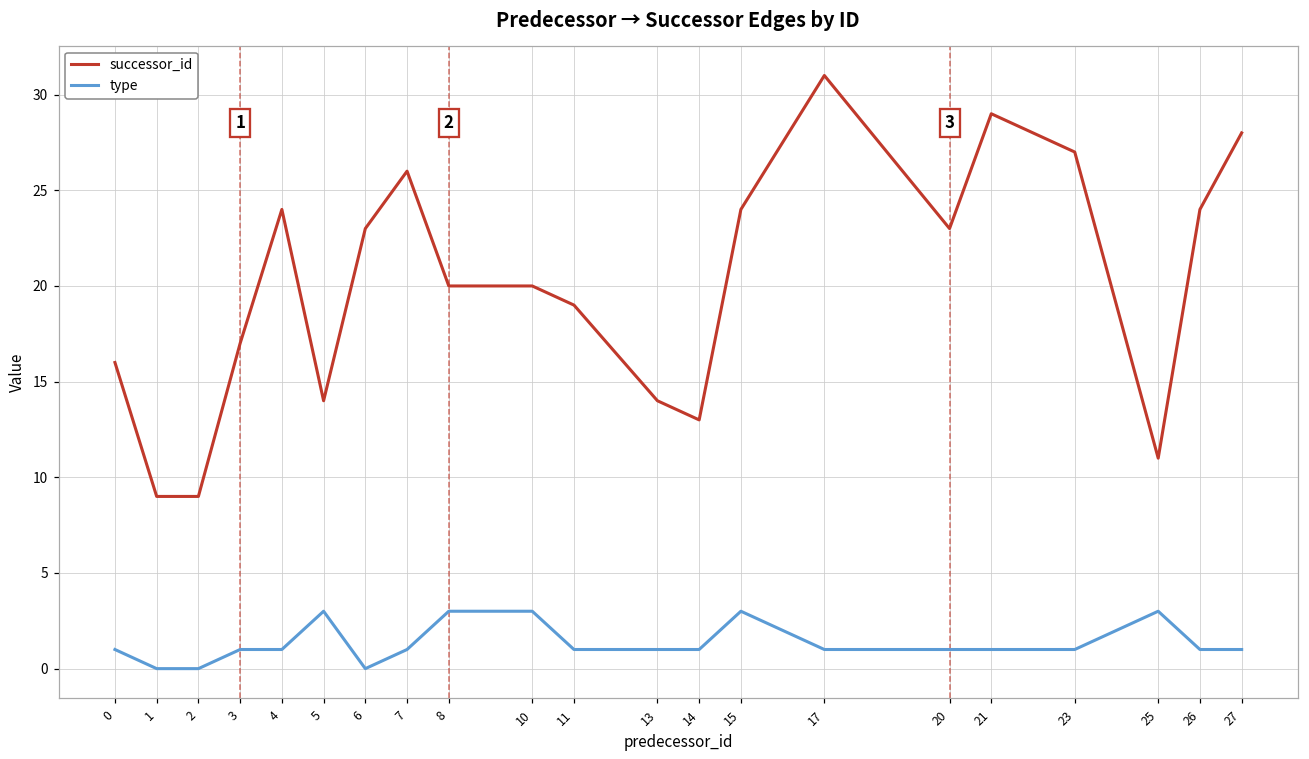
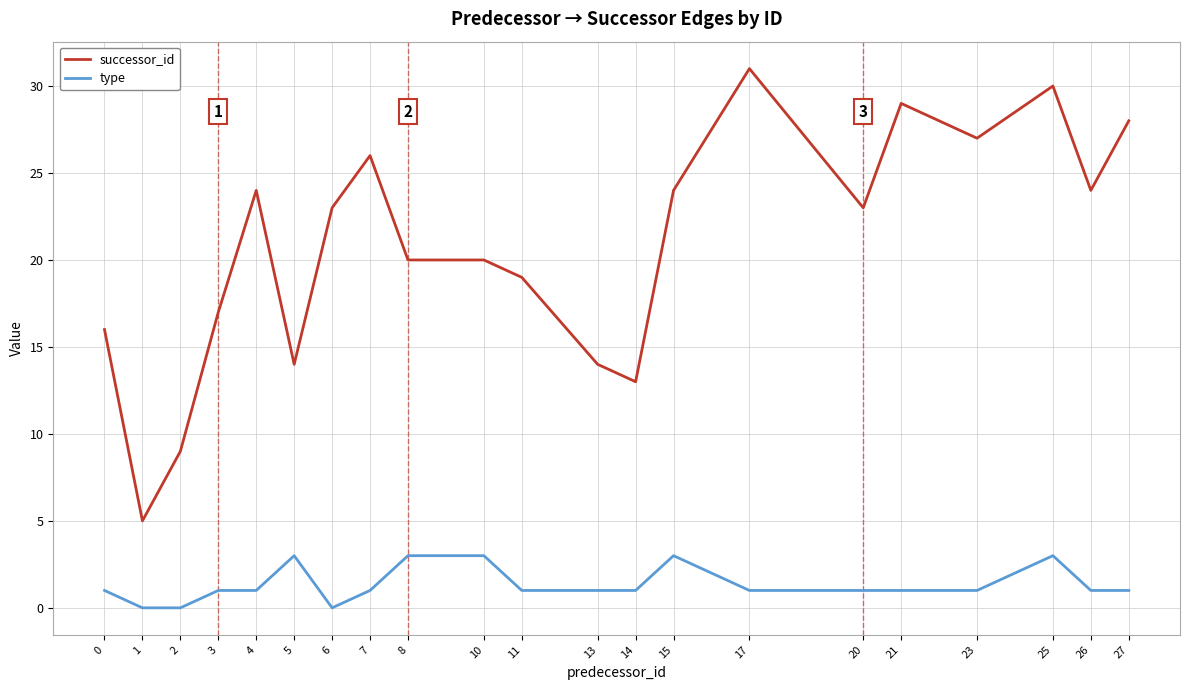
successor_id, 1: 9 -> 5
successor_id, 25: 11 -> 30
